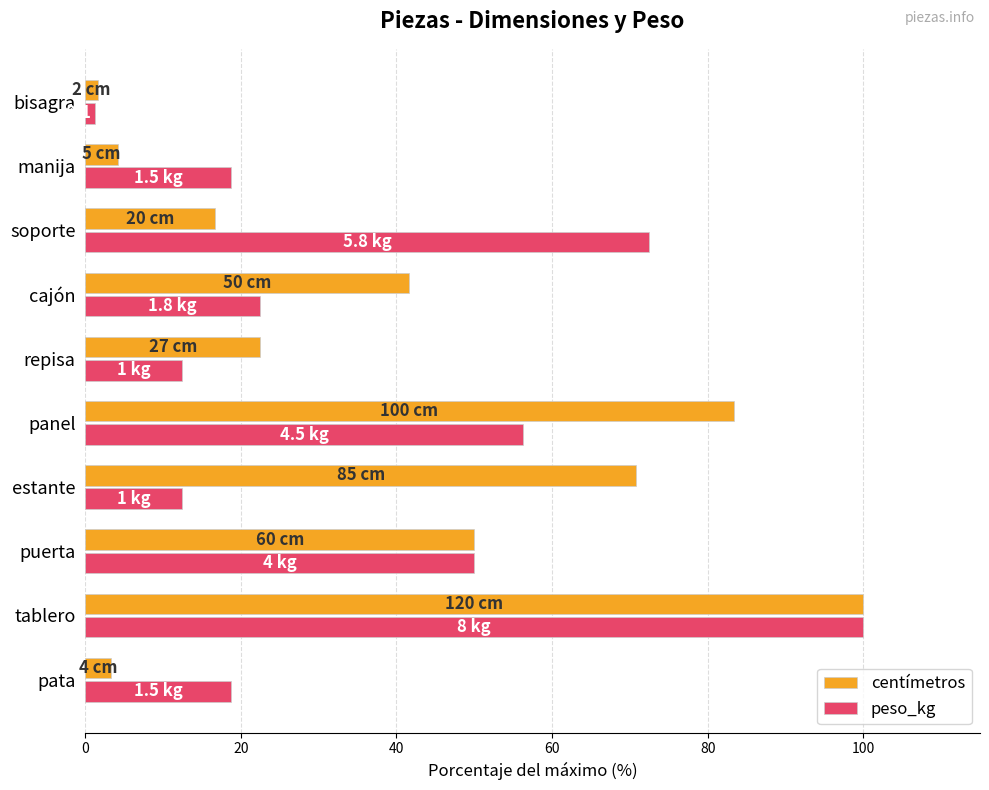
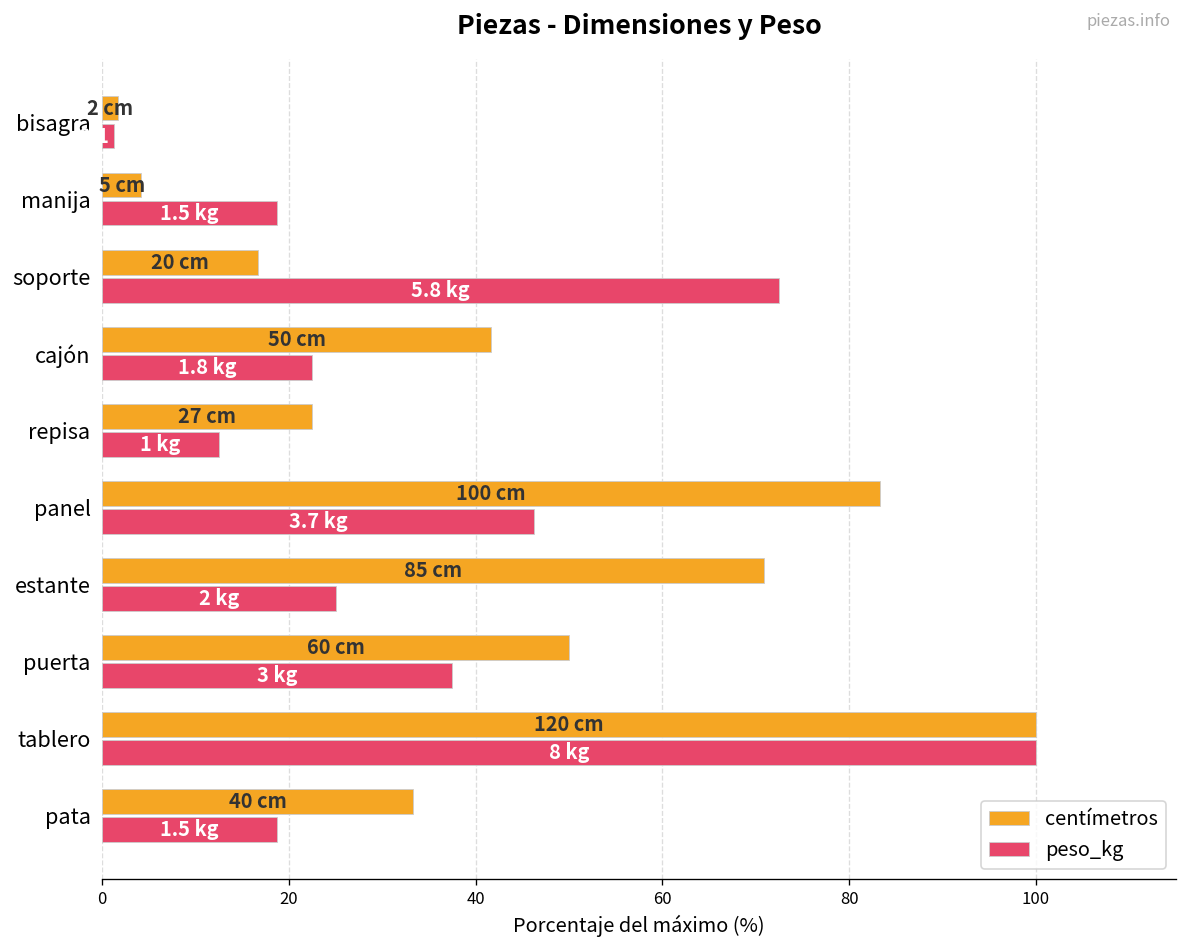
peso_kg, panel: 4.5 -> 3.7
peso_kg, estante: 1 -> 2
peso_kg, puerta: 4 -> 3
centímetros, pata: 4 -> 40
